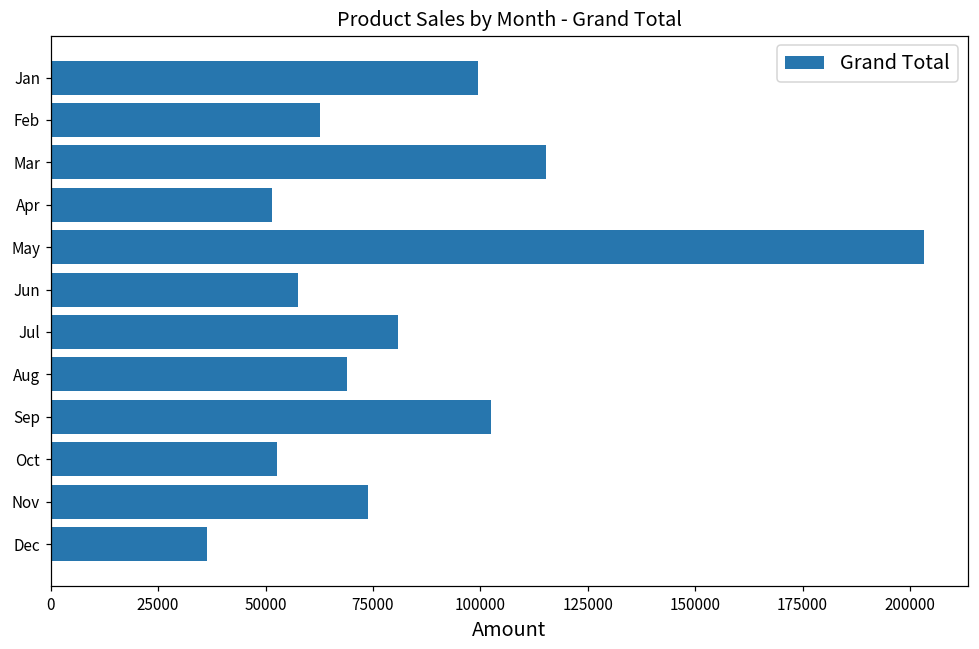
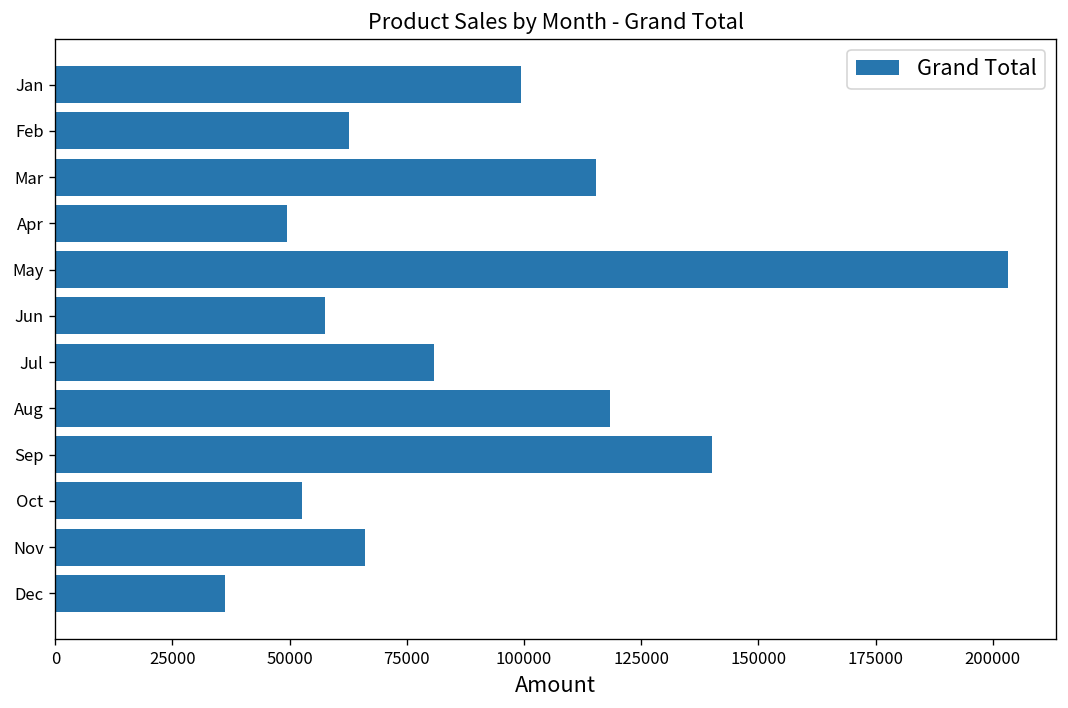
Apr: 52000 -> 49000
Aug: 69000 -> 118000
Sep: 102000 -> 140000
Nov: 74000 -> 66000
